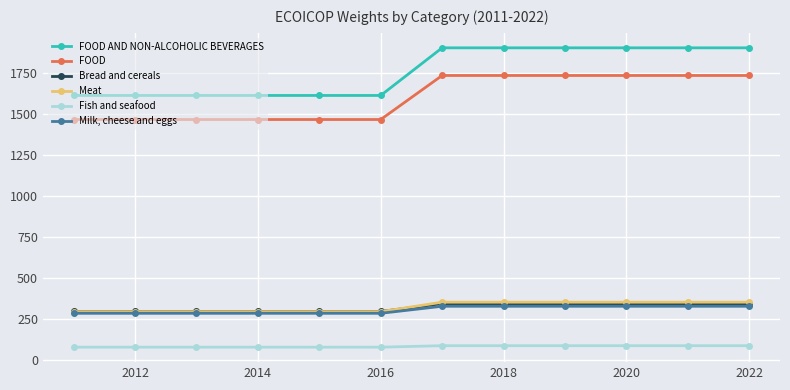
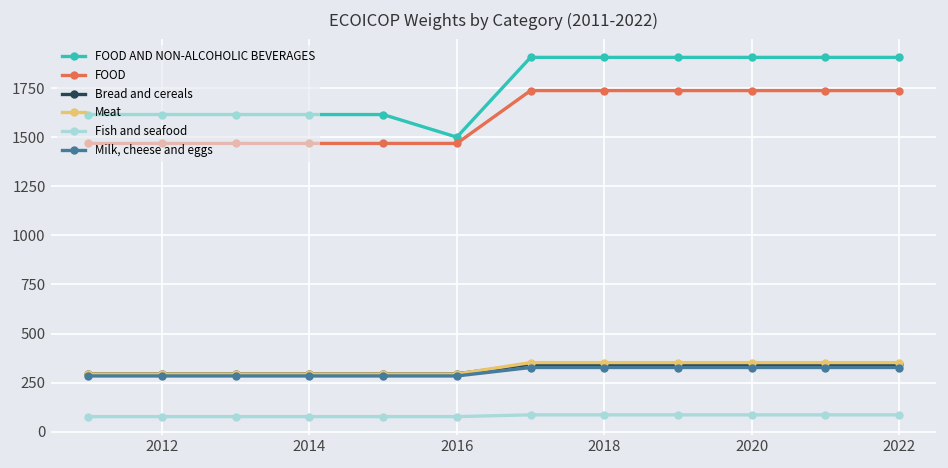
FOOD AND NON-ALCOHOLIC BEVERAGES, 2016: 1620 -> 1500
